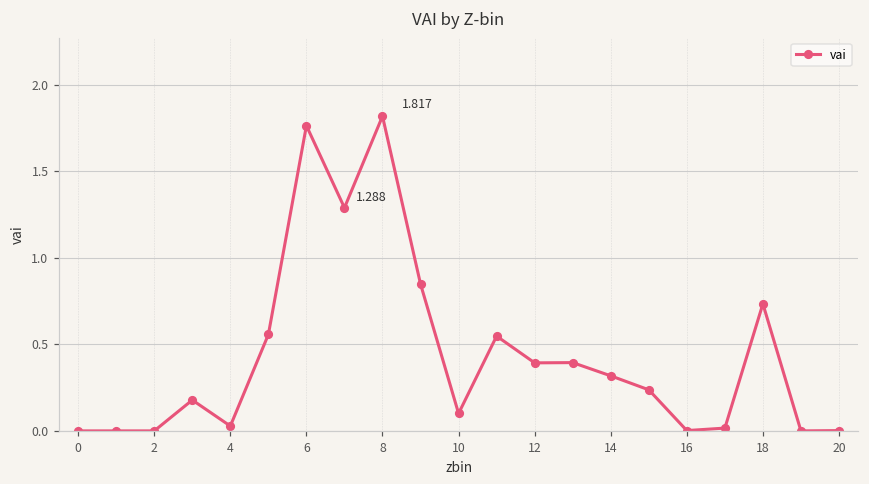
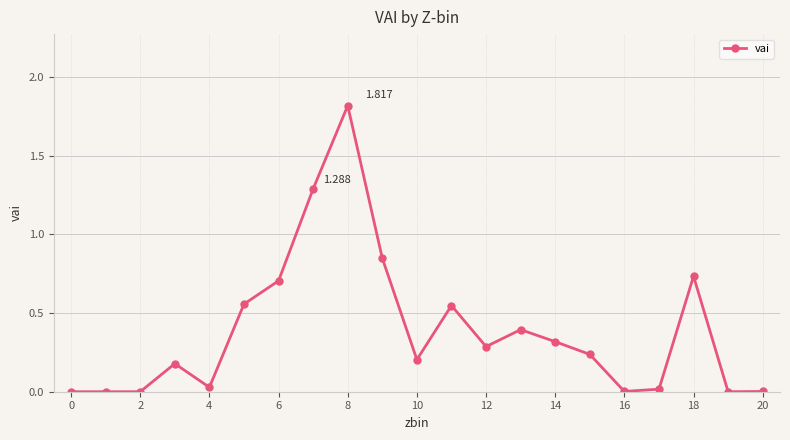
6: 1.76 -> 0.70
10: 0.10 -> 0.20
12: 0.39 -> 0.29
